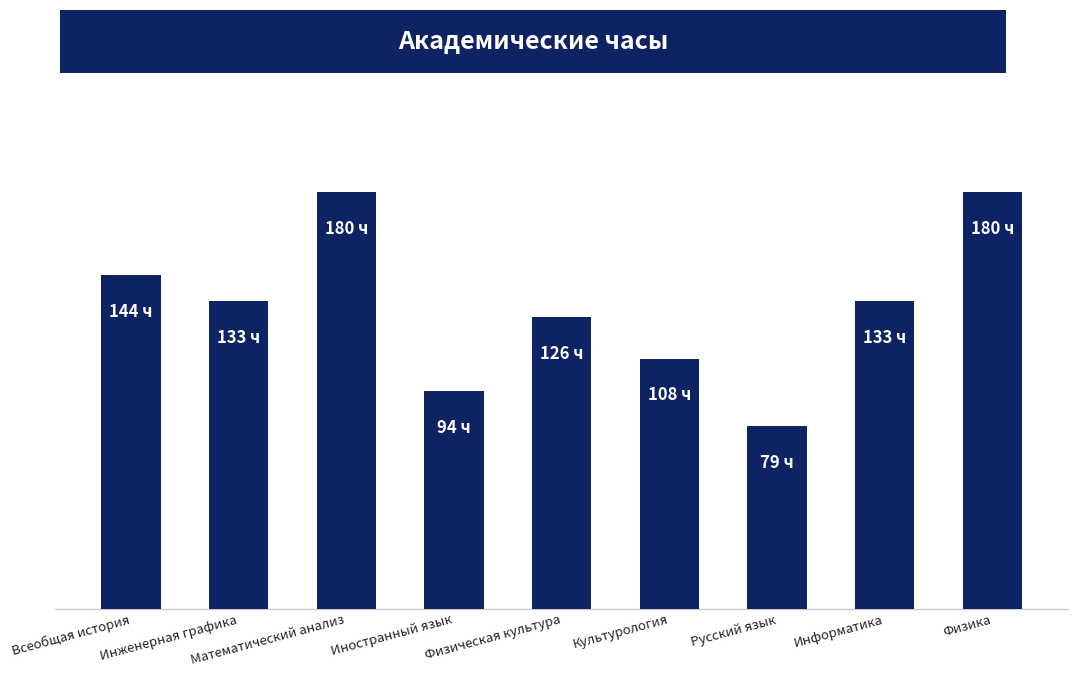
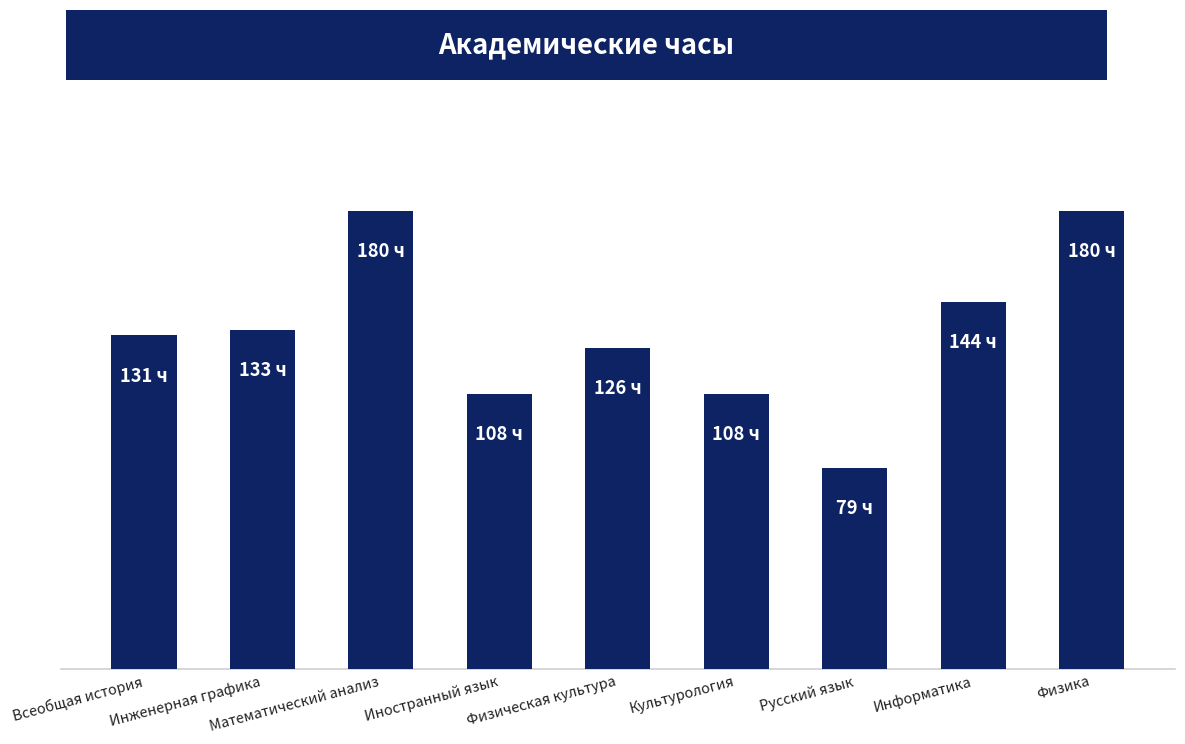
Всеобщая история: 144 -> 131
Иностранный язык: 94 -> 108
Информатика: 133 -> 144
